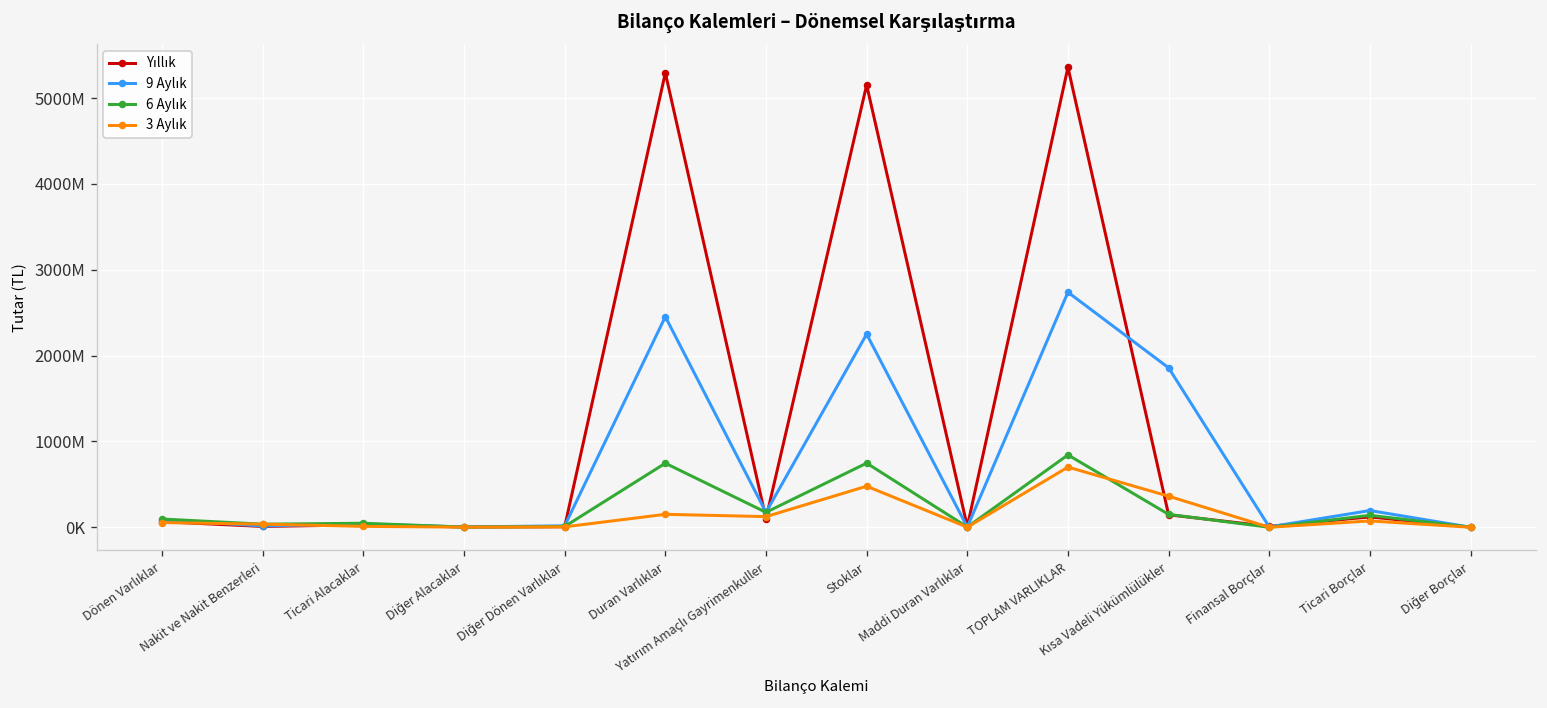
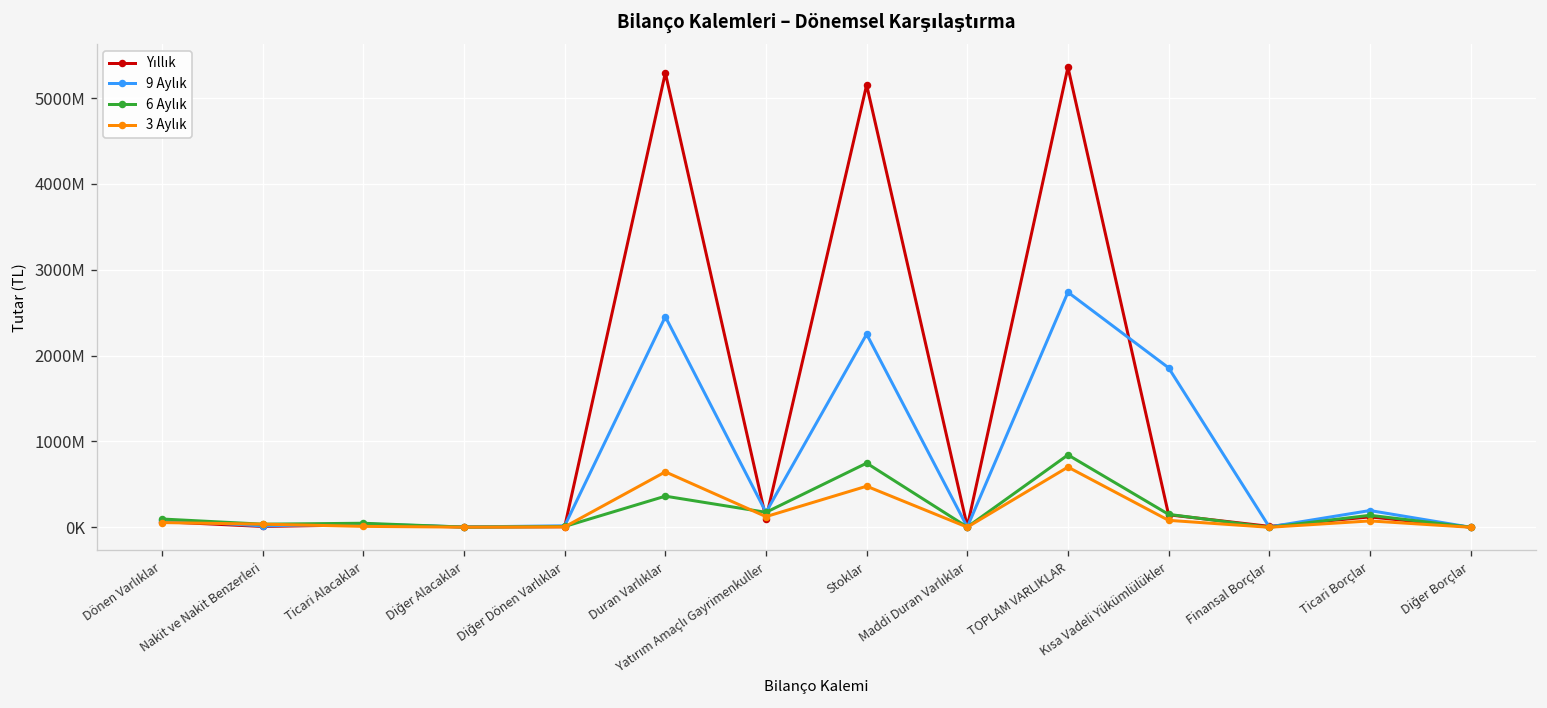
6 Aylık, Duran Varlıklar: 700000000 -> 400000000
3 Aylık, Duran Varlıklar: 200000000 -> 600000000
3 Aylık, Kısa Vadeli Yükümlülükler: 400000000 -> 100000000
